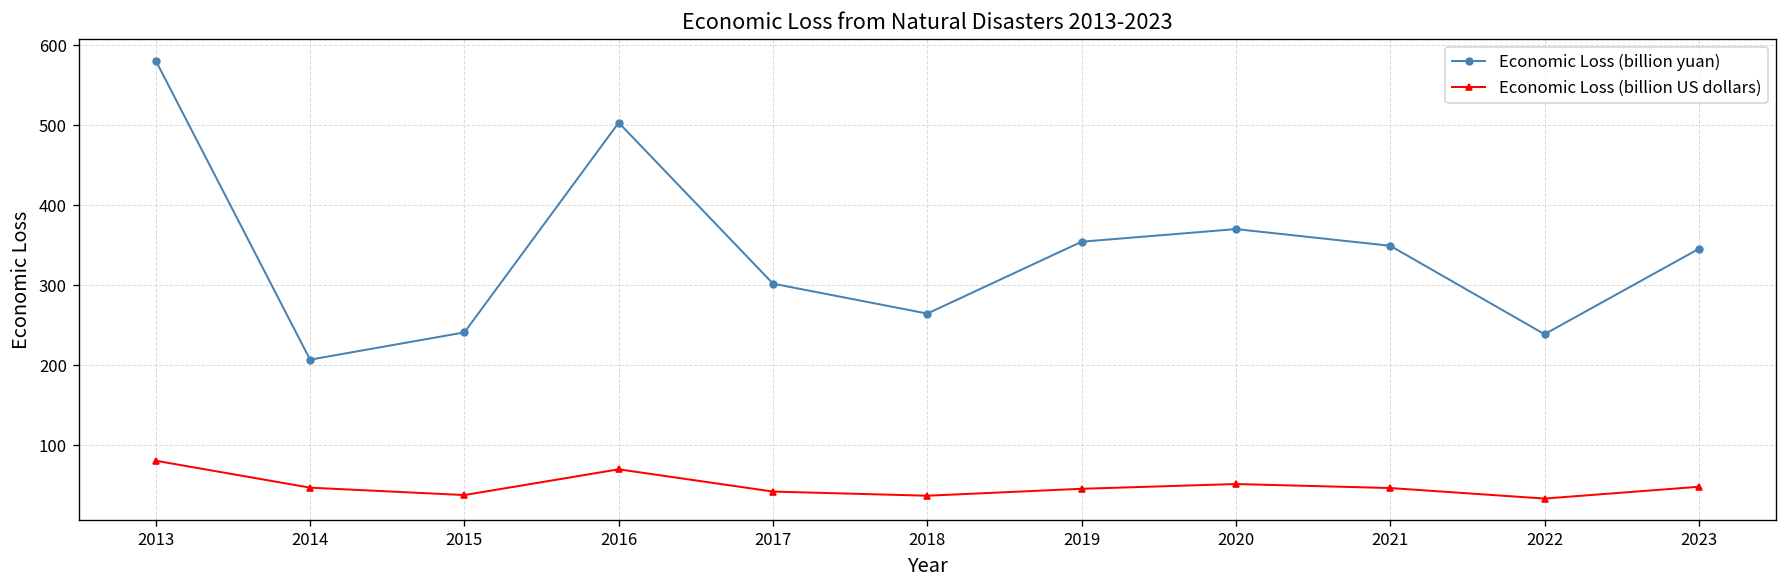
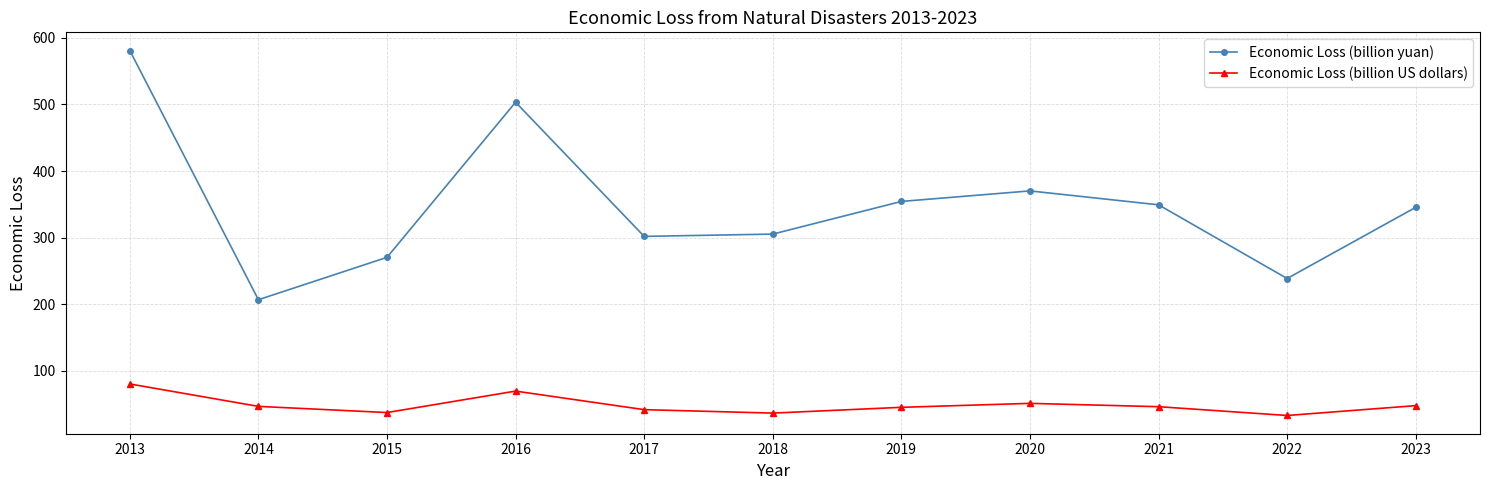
Economic Loss (billion yuan), 2015: 240 -> 270
Economic Loss (billion yuan), 2018: 260 -> 310
